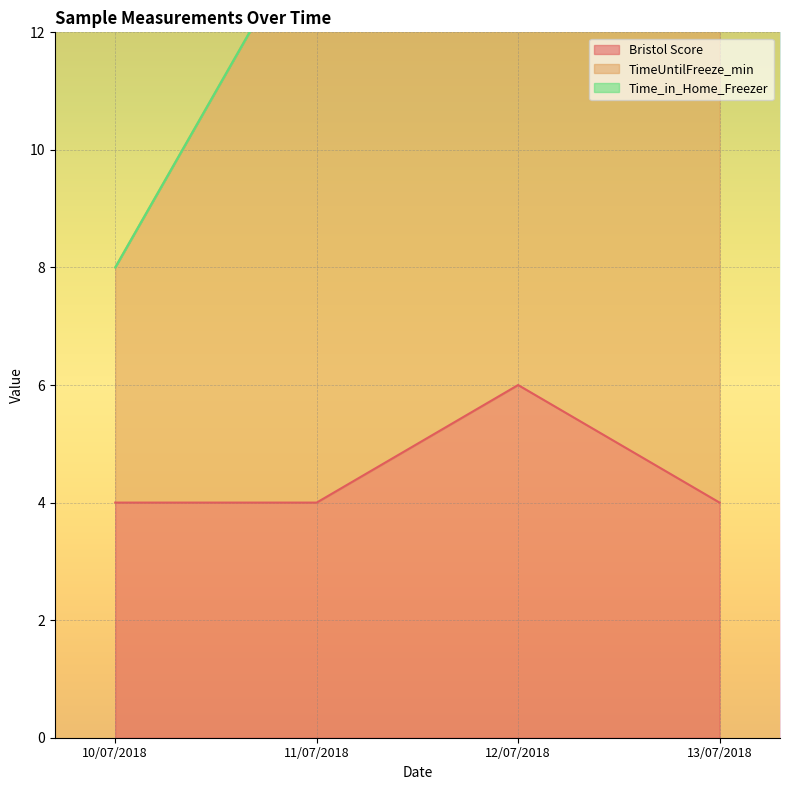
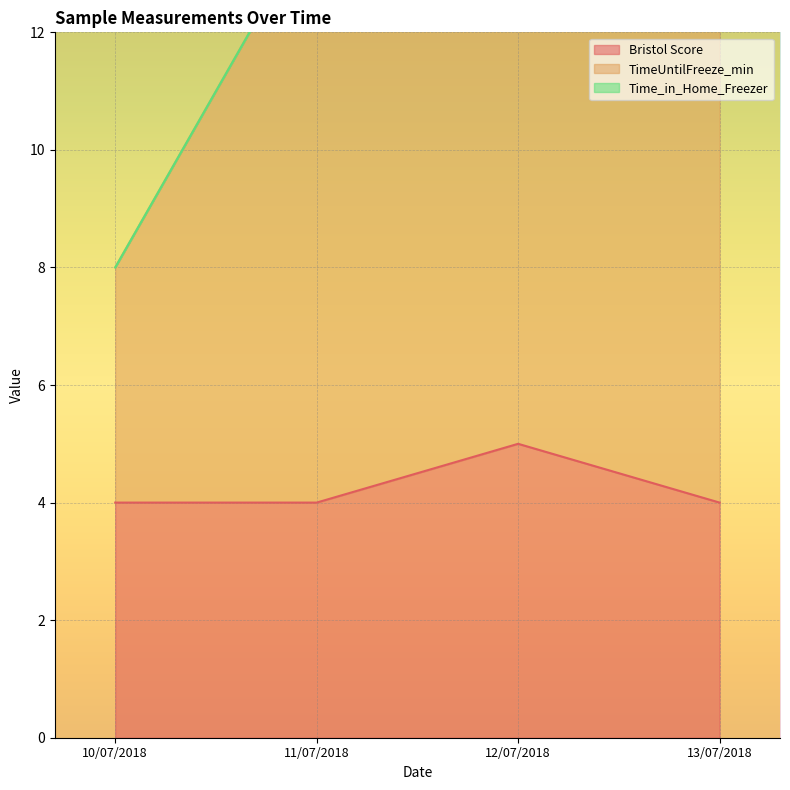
Bristol Score, 12/07/2018: 6 -> 5
